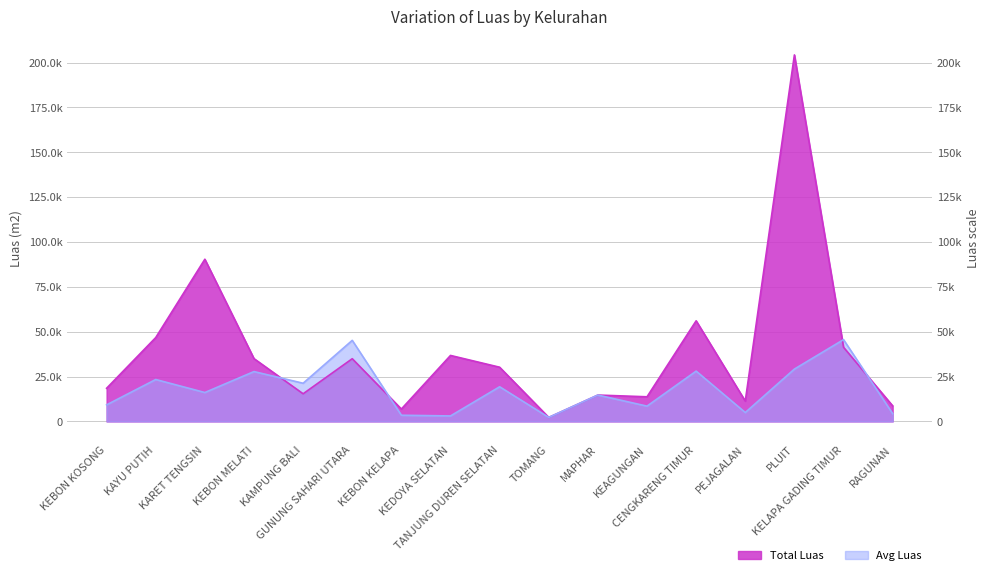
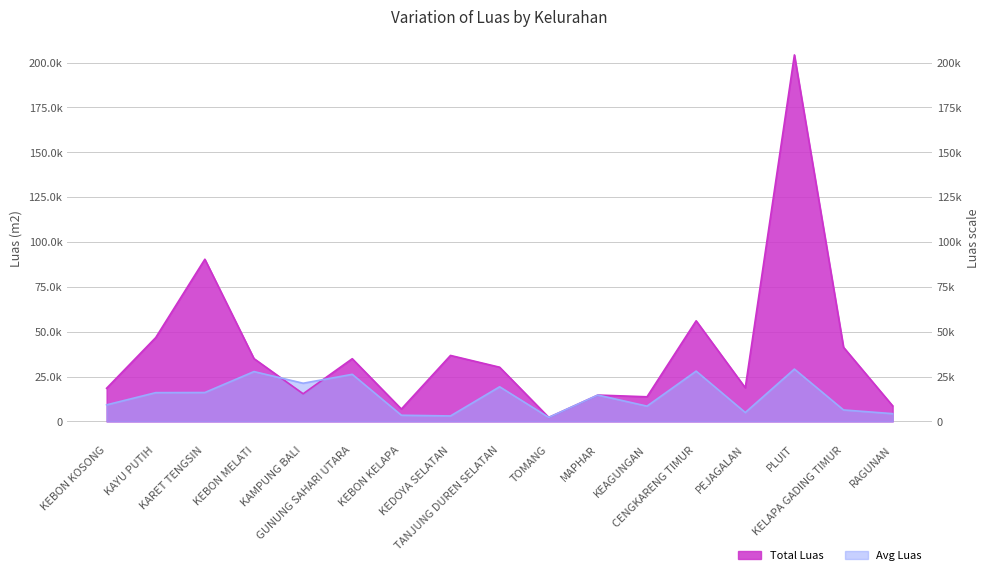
Avg Luas, KAYU PUTIH: 23000 -> 16000
Avg Luas, GUNUNG SAHARI UTARA: 45000 -> 26000
Total Luas, PEJAGALAN: 11000 -> 19000
Avg Luas, KELAPA GADING TIMUR: 46000 -> 6000
